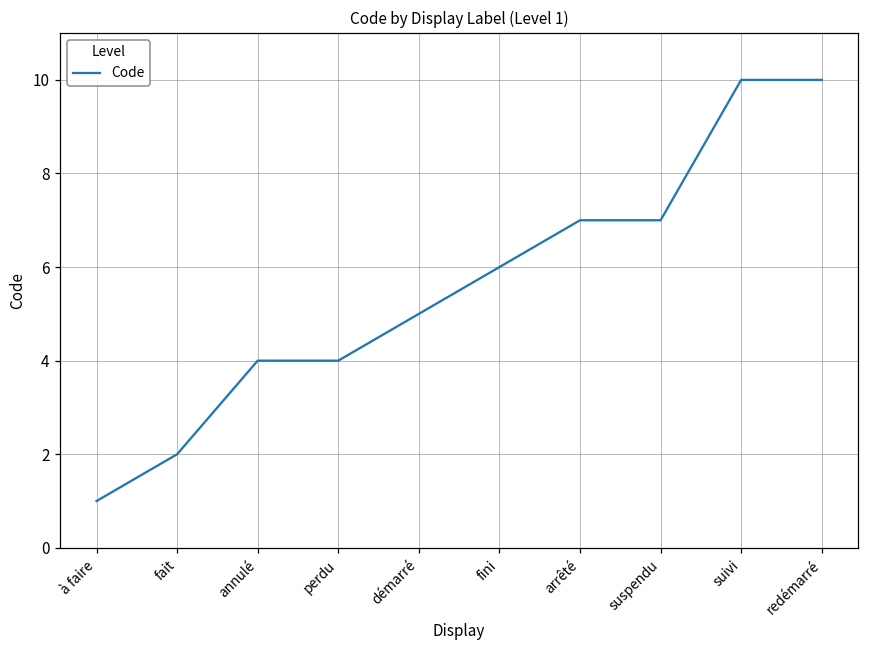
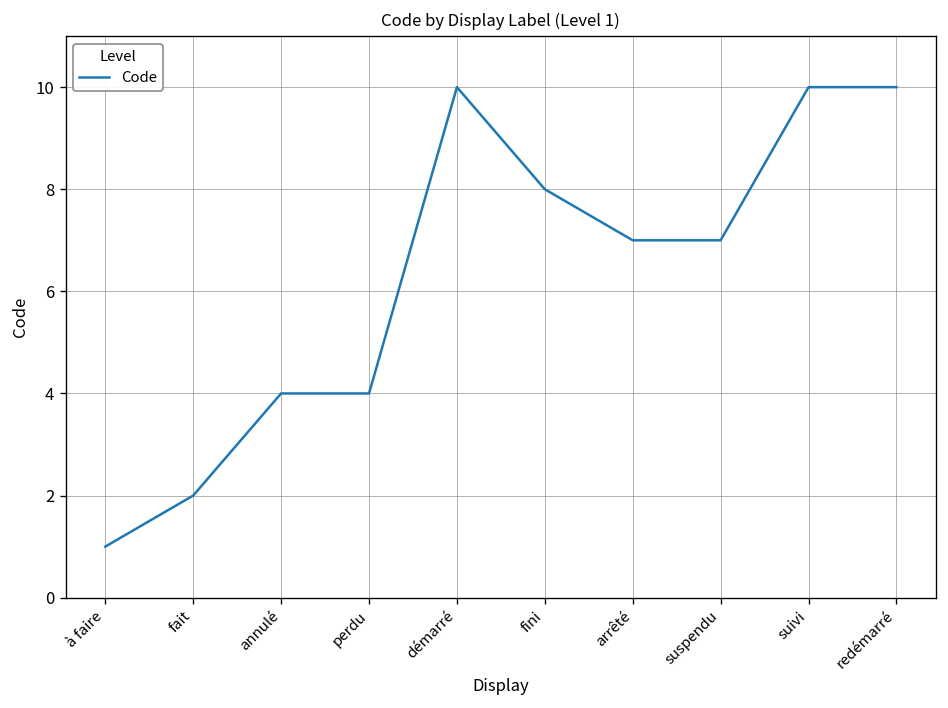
démarré: 5 -> 10
fini: 6 -> 8
